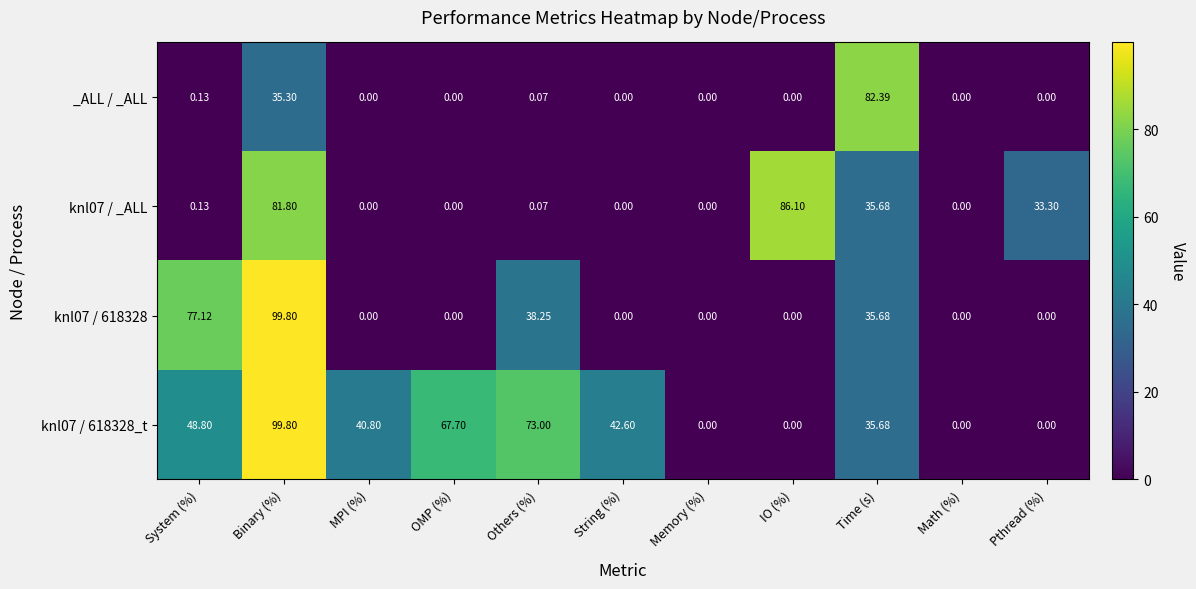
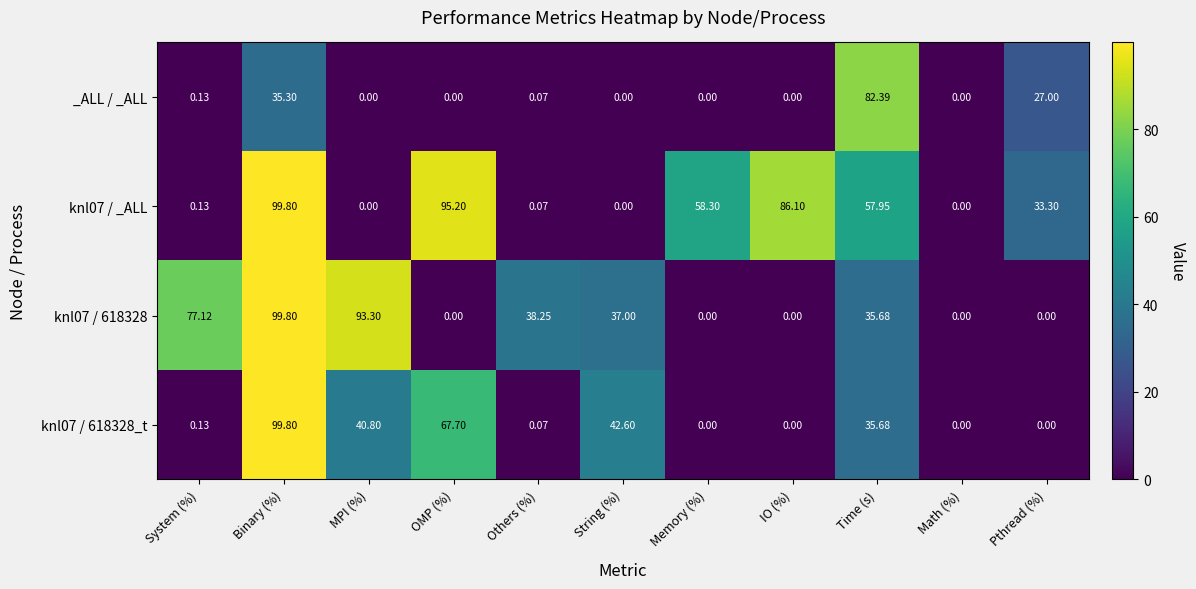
_ALL / _ALL, Pthread (%): 0.00 -> 27.00
knl07 / _ALL, Binary (%): 81.80 -> 99.80
knl07 / _ALL, OMP (%): 0.00 -> 95.20
knl07 / _ALL, Memory (%): 0.00 -> 58.30
knl07 / _ALL, Time (s): 35.68 -> 57.95
knl07 / 618328, MPI (%): 0.00 -> 93.30
knl07 / 618328, String (%): 0.00 -> 37.00
knl07 / 618328_t, System (%): 48.80 -> 0.13
knl07 / 618328_t, Others (%): 73.00 -> 0.07
